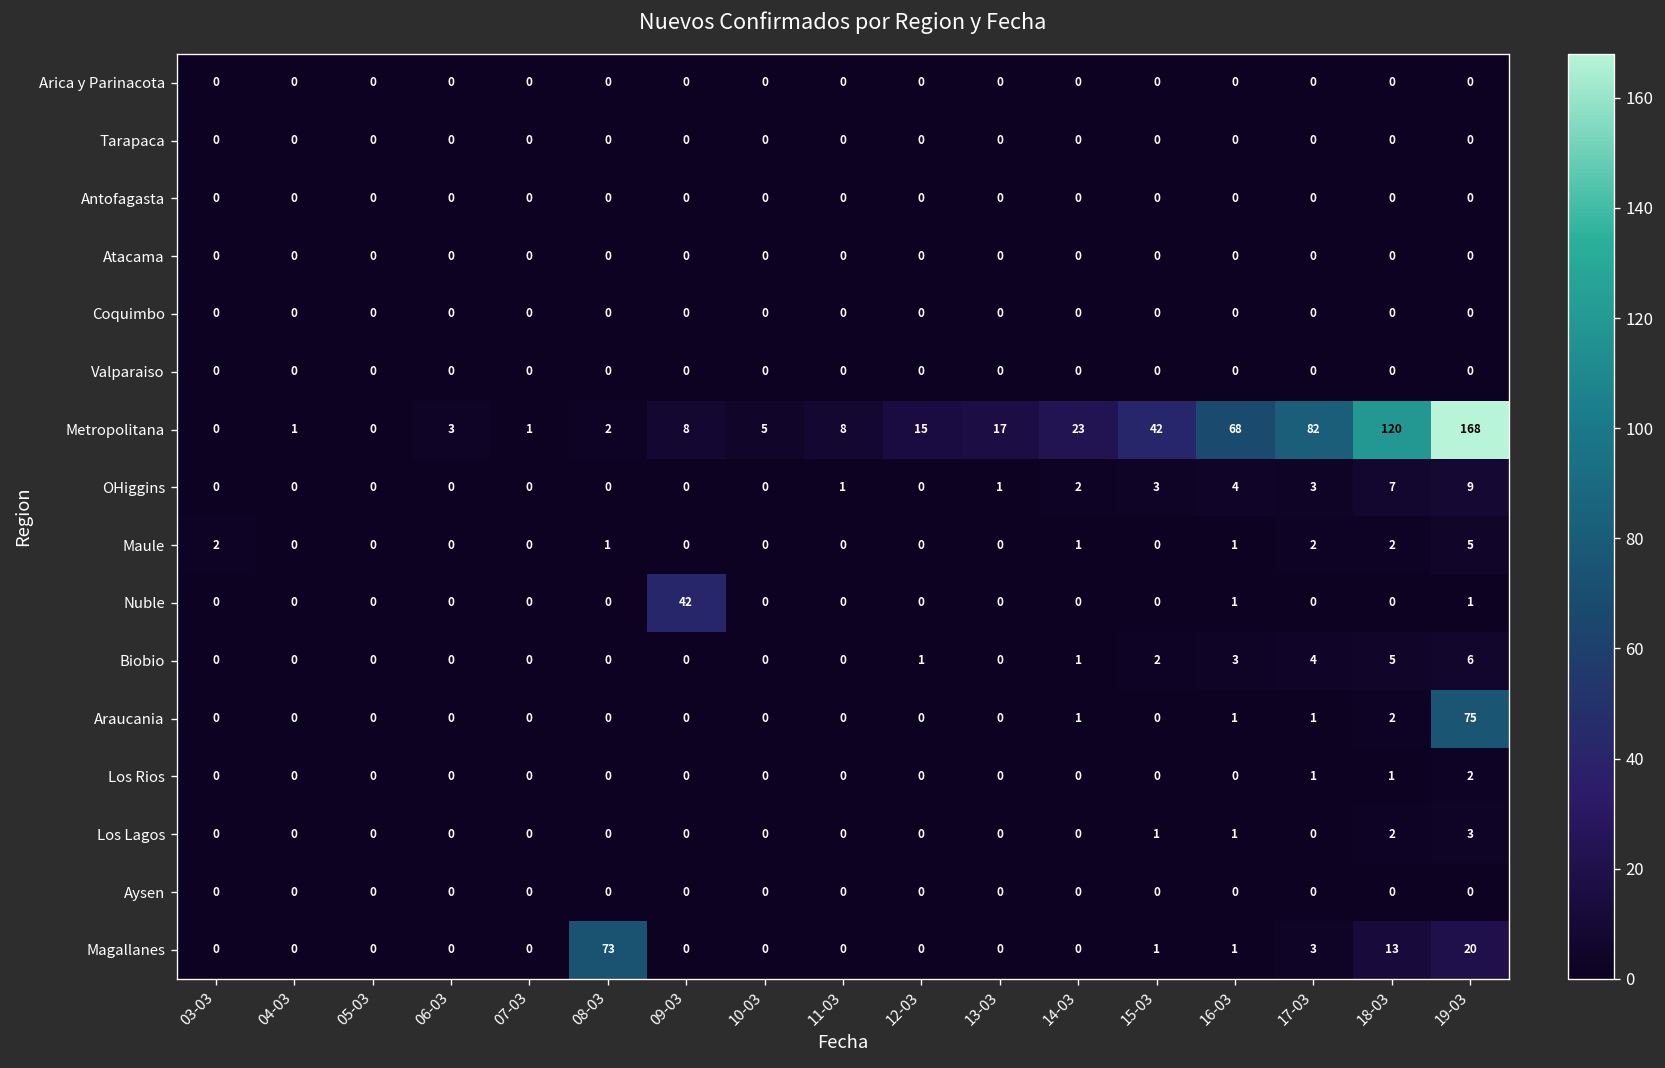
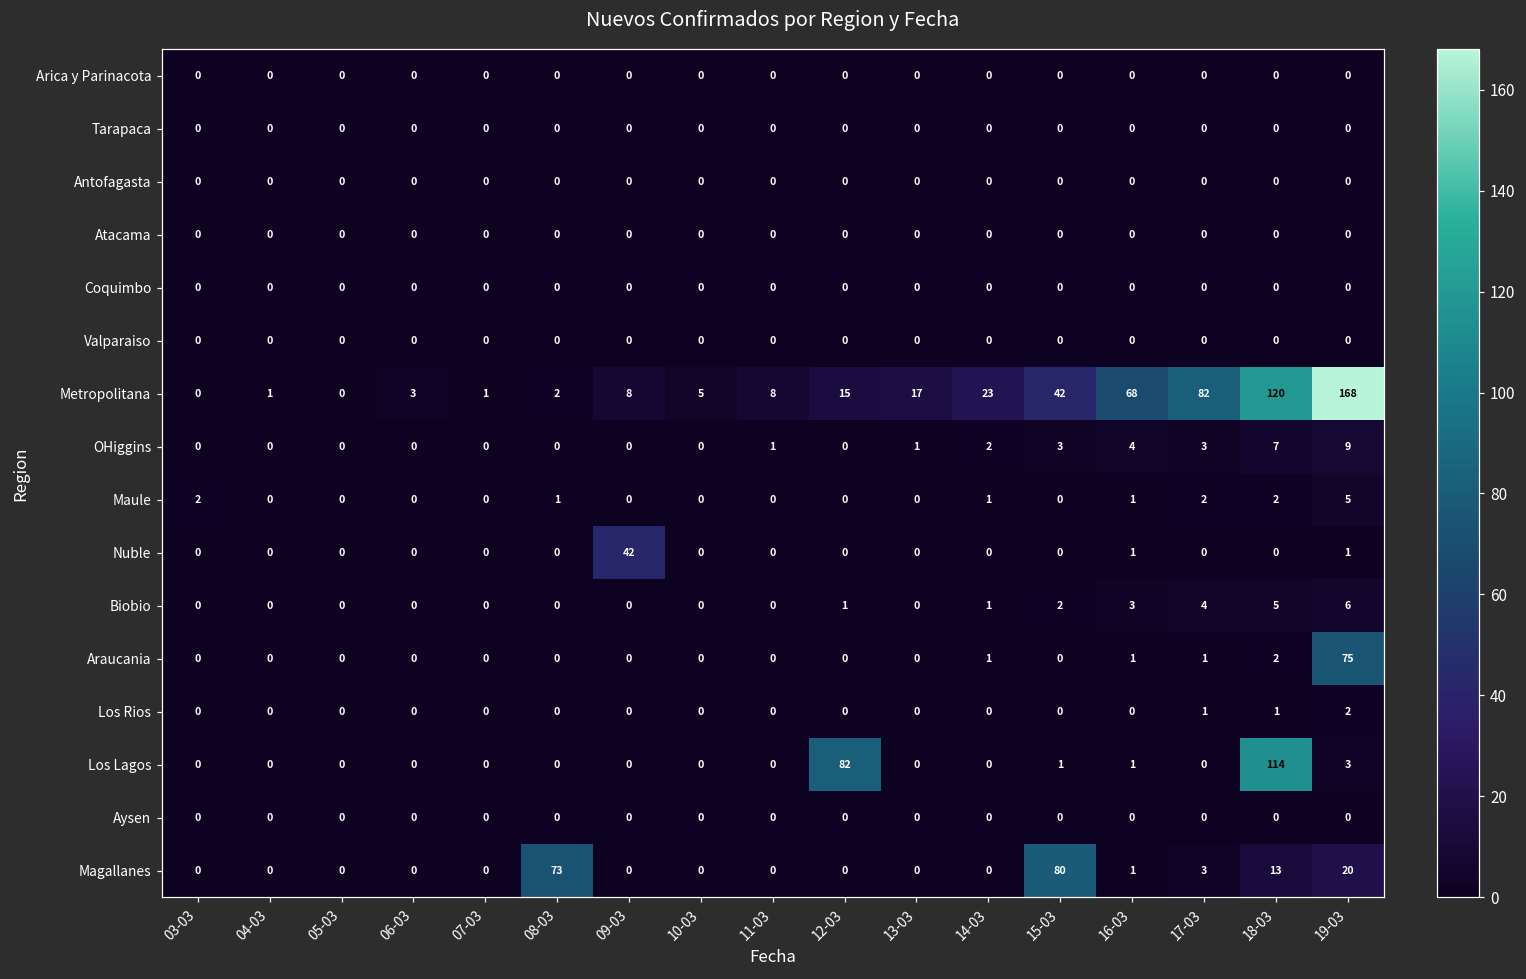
Los Lagos, 12-03: 0 -> 82
Los Lagos, 18-03: 2 -> 114
Magallanes, 15-03: 1 -> 80
